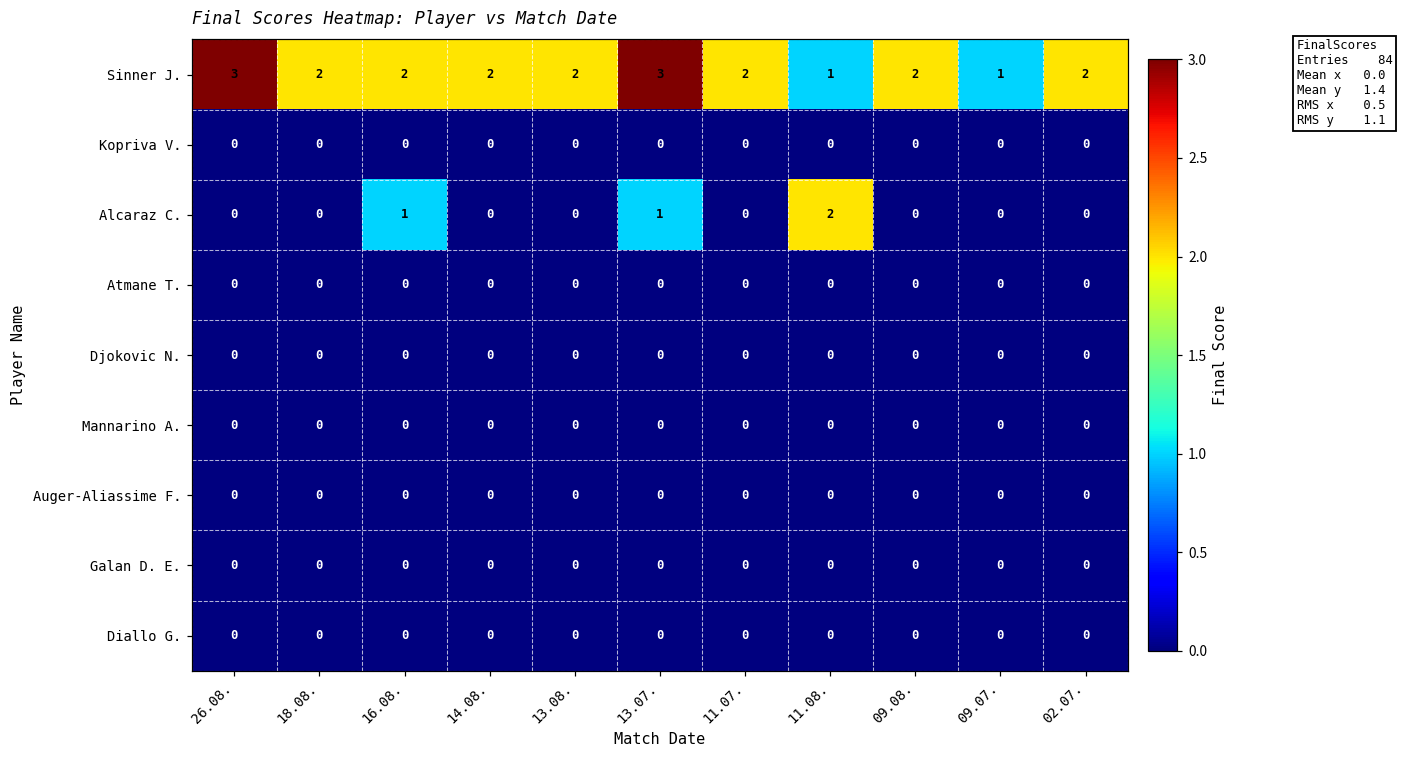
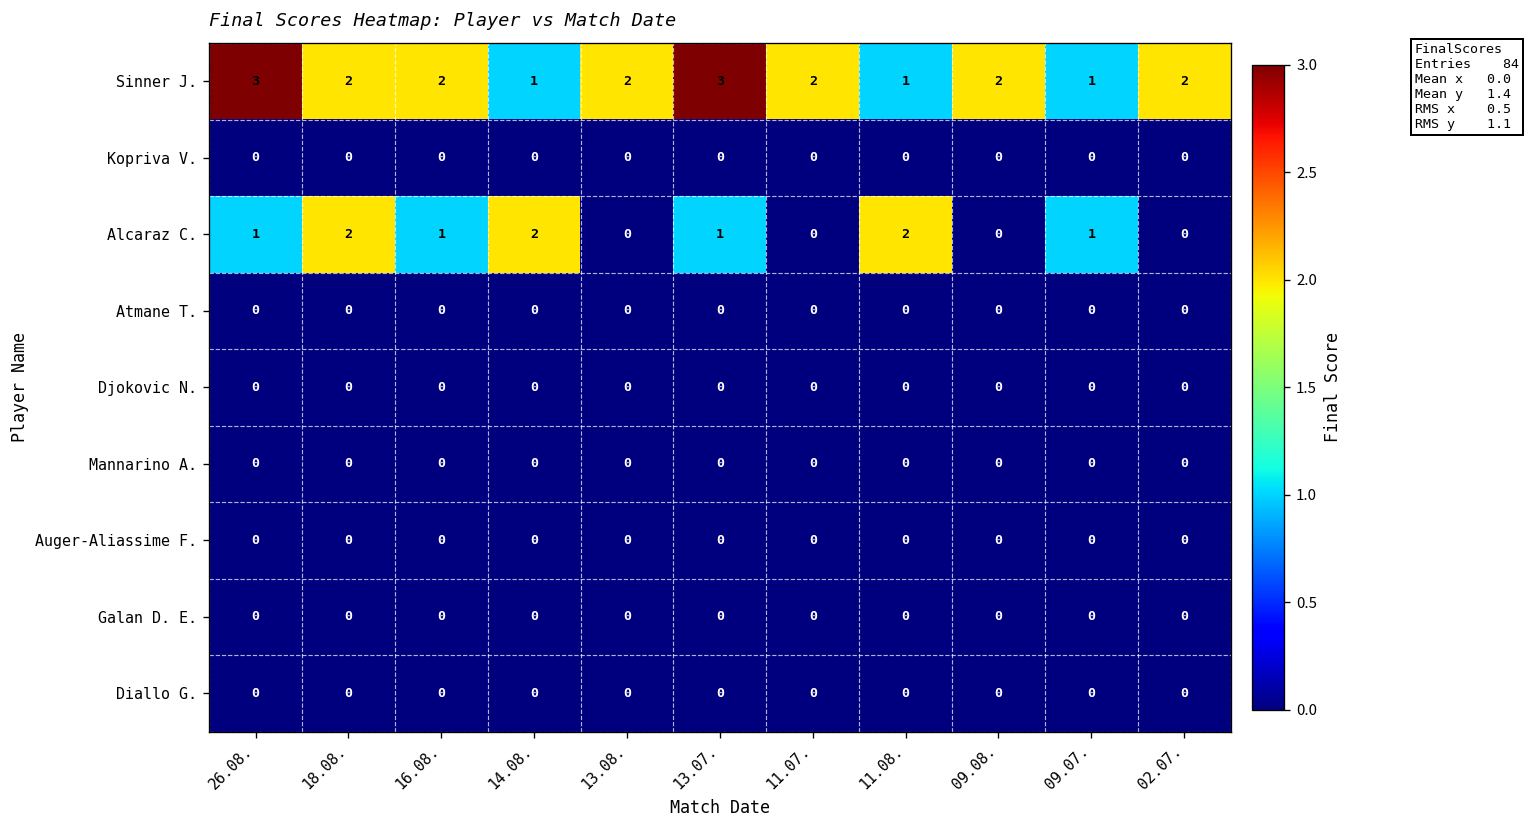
Sinner J., 14.08.: 2 -> 1
Alcaraz C., 26.08.: 0 -> 1
Alcaraz C., 18.08.: 0 -> 2
Alcaraz C., 14.08.: 0 -> 2
Alcaraz C., 09.07.: 0 -> 1
